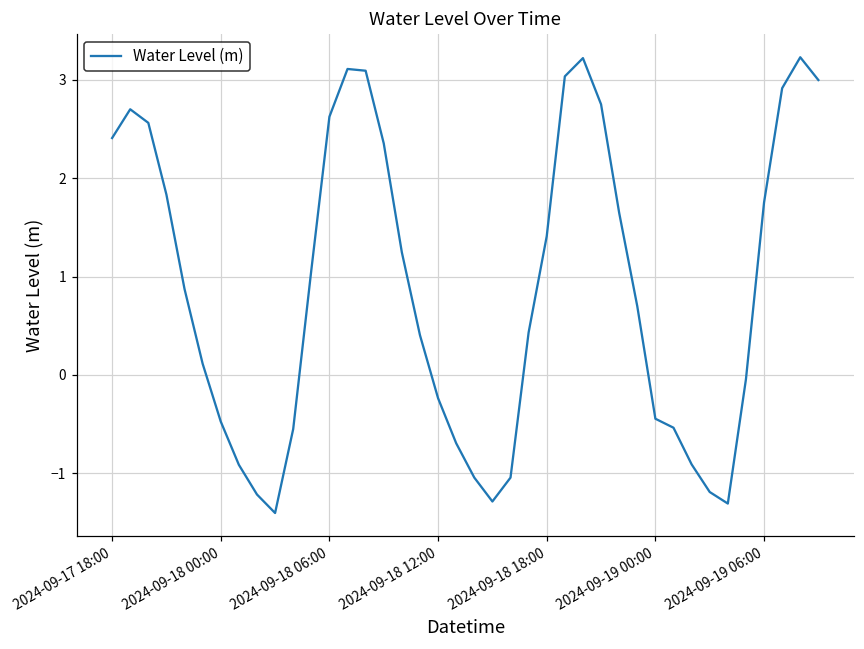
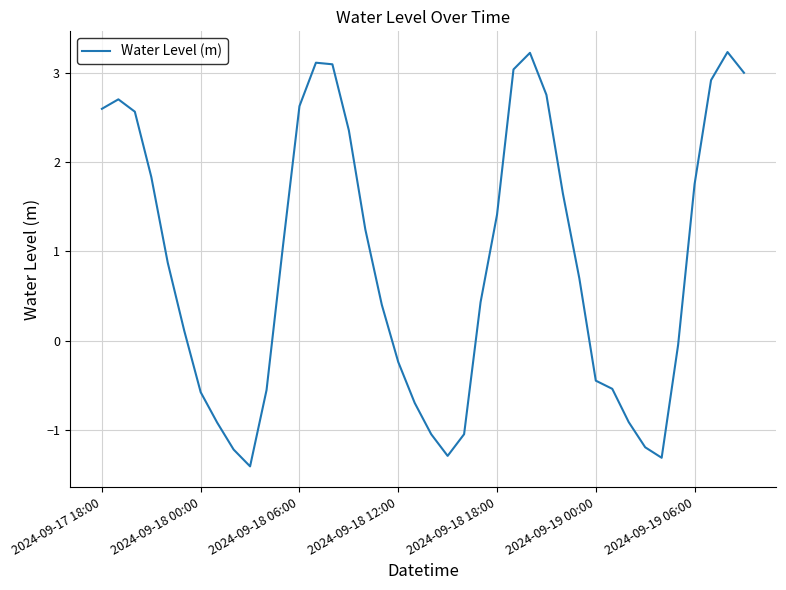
2024-09-17 18:00: 2.4 -> 2.6
2024-09-18 00:00: -0.5 -> -0.6
